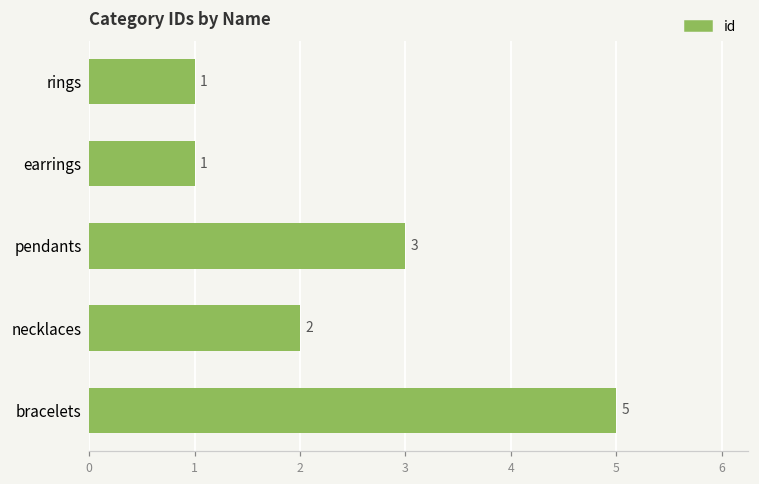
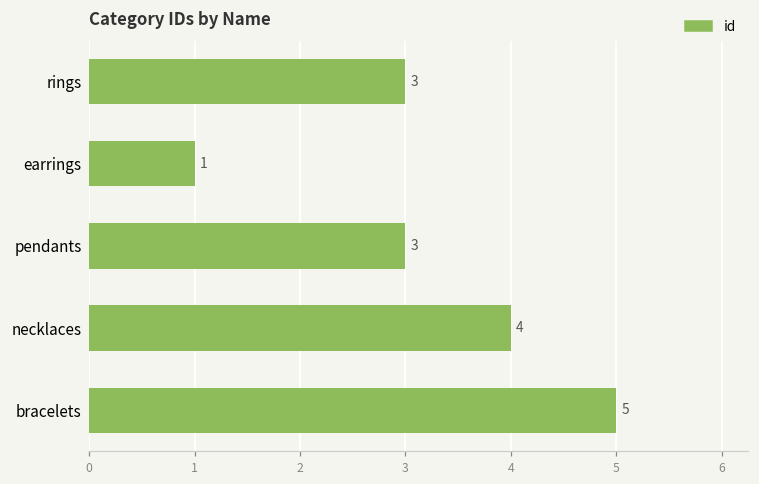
rings: 1 -> 3
necklaces: 2 -> 4
